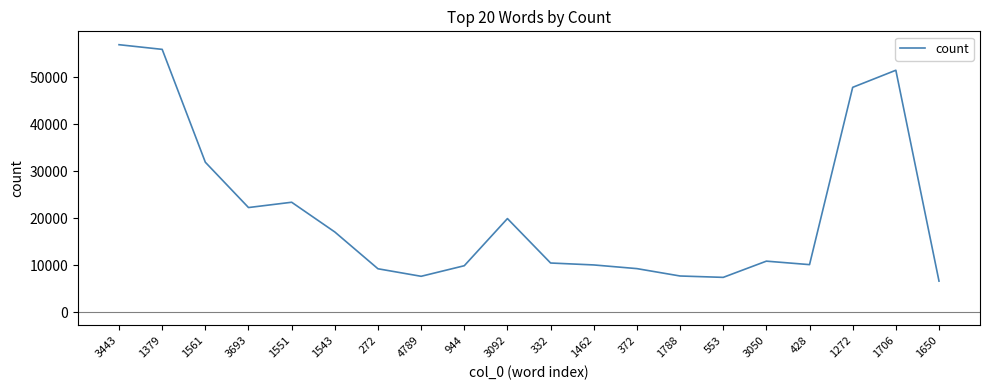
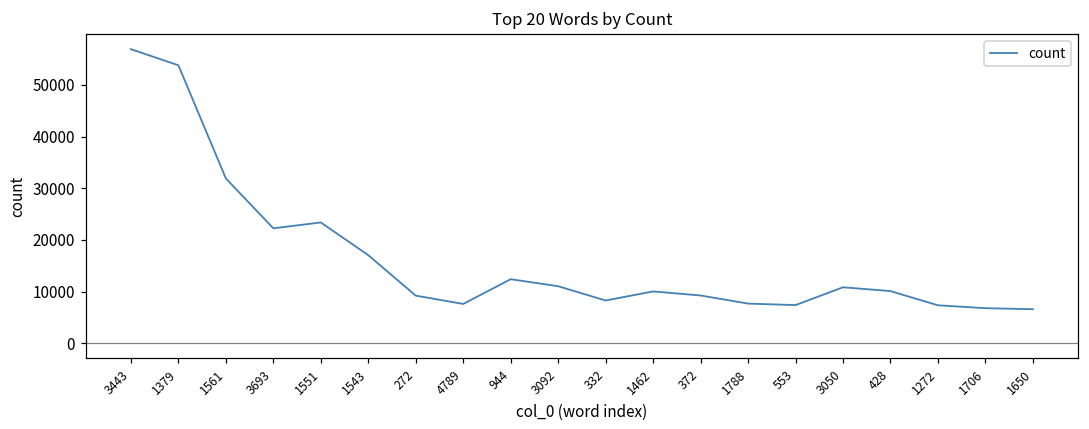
1379: 56000 -> 54000
944: 10000 -> 12000
3092: 20000 -> 11000
332: 10000 -> 8000
1272: 48000 -> 7000
1706: 51000 -> 7000
